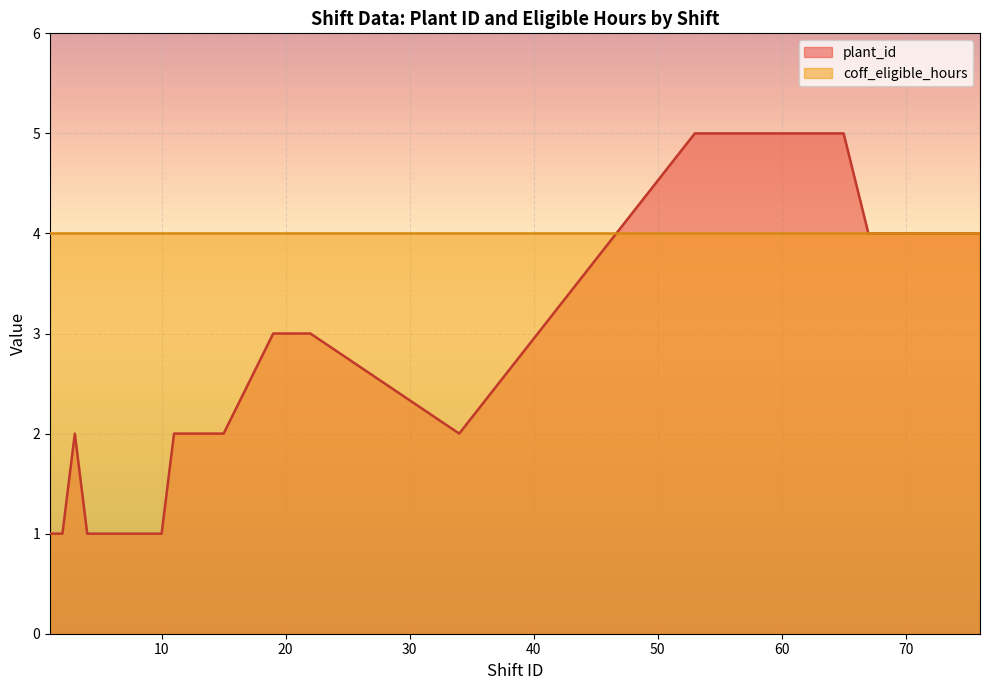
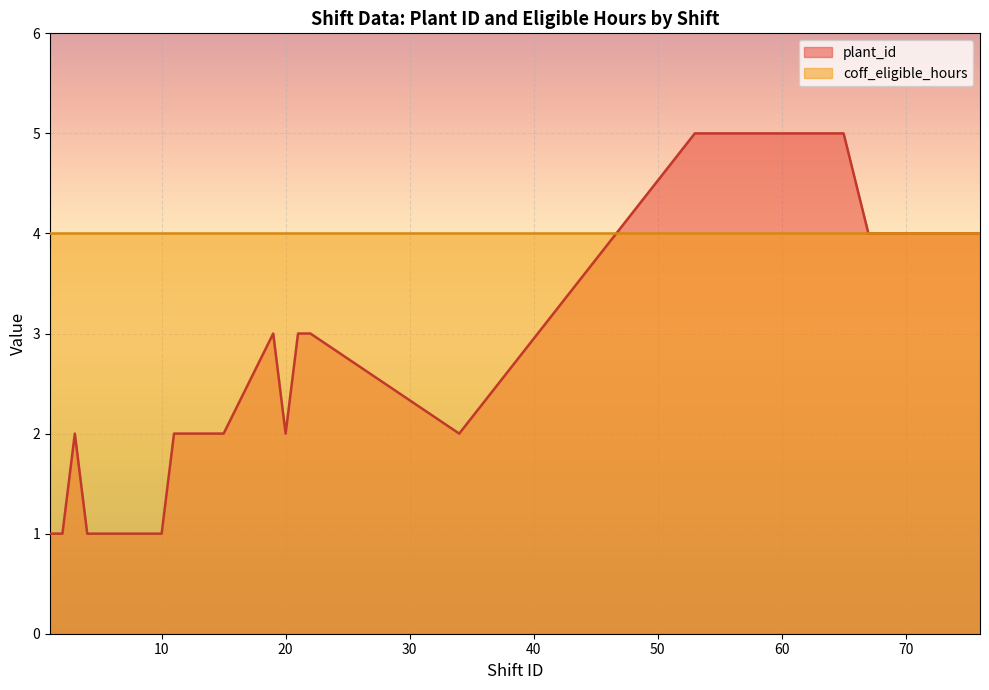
plant_id, 20: 3 -> 2
